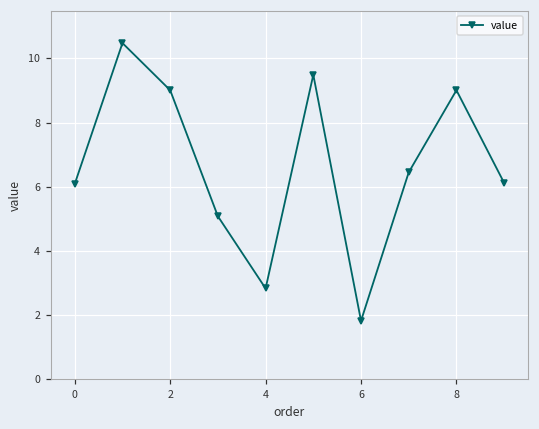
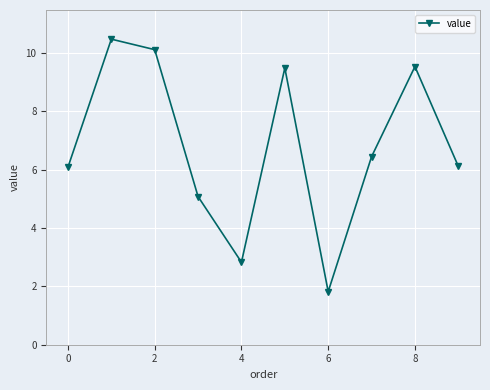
2: 9.0 -> 10.1
8: 9.0 -> 9.5
